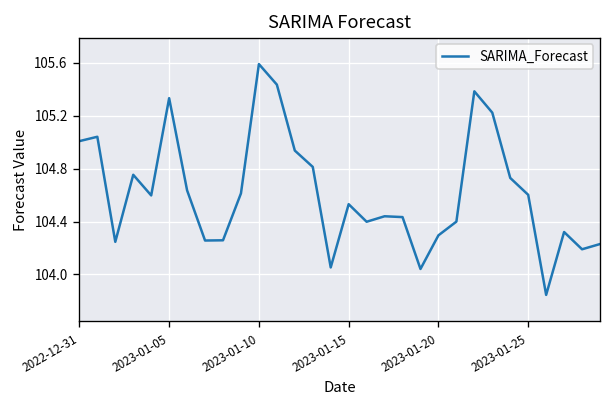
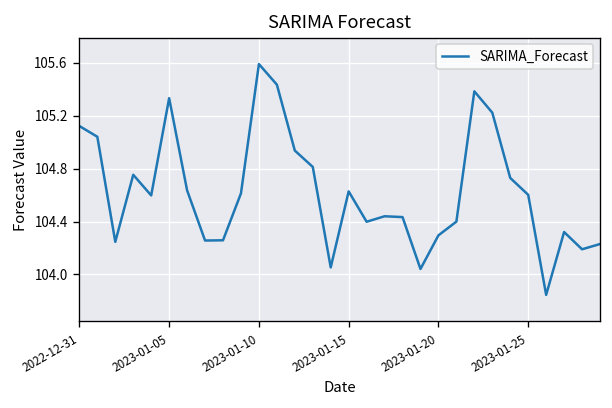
2022-12-31: 105.01 -> 105.12
2023-01-15: 104.53 -> 104.63
